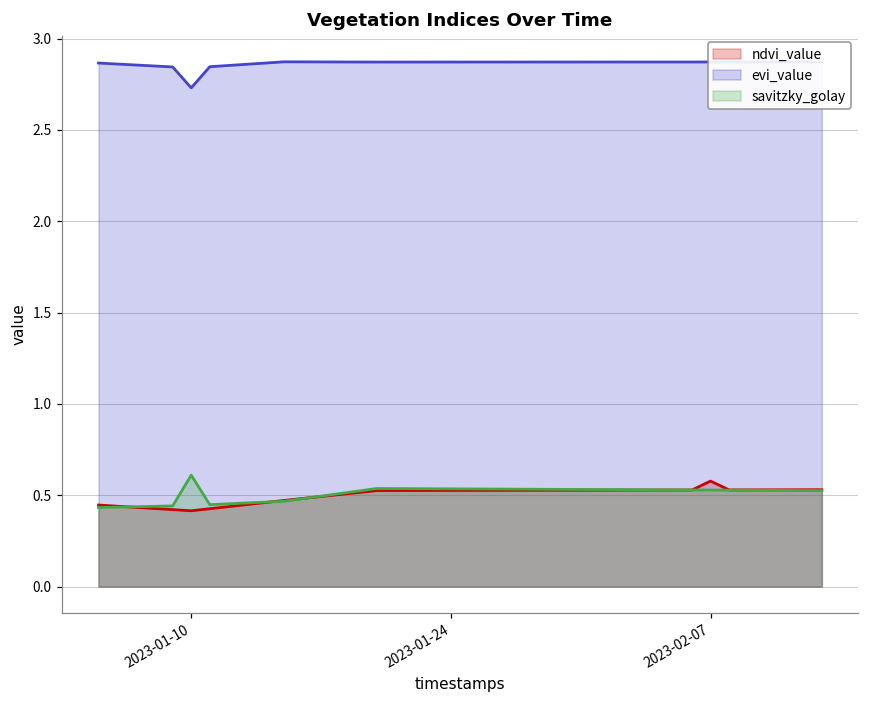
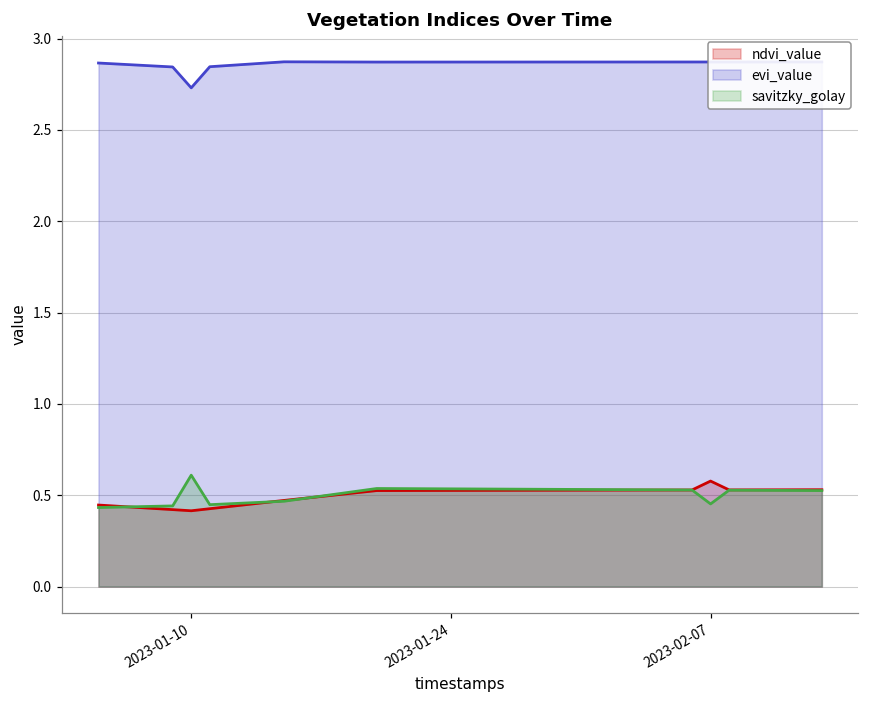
savitzky_golay, 2023-02-07: 0.53 -> 0.45
